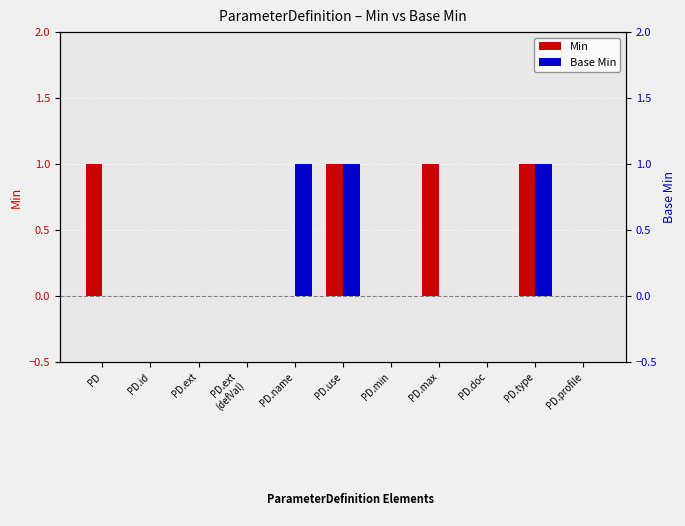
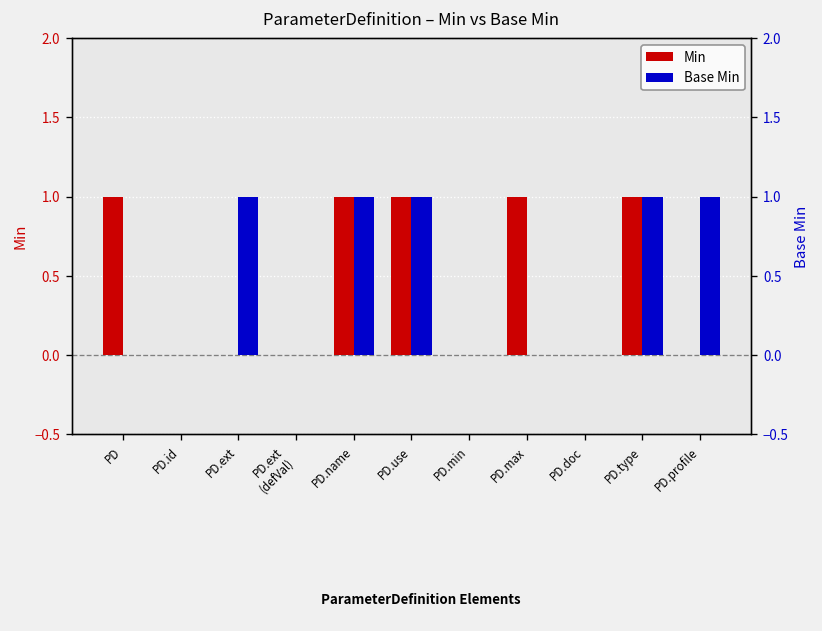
Min, PD.name: 0 -> 1
Base Min, PD.ext: 0 -> 1
Base Min, PD.profile: 0 -> 1
